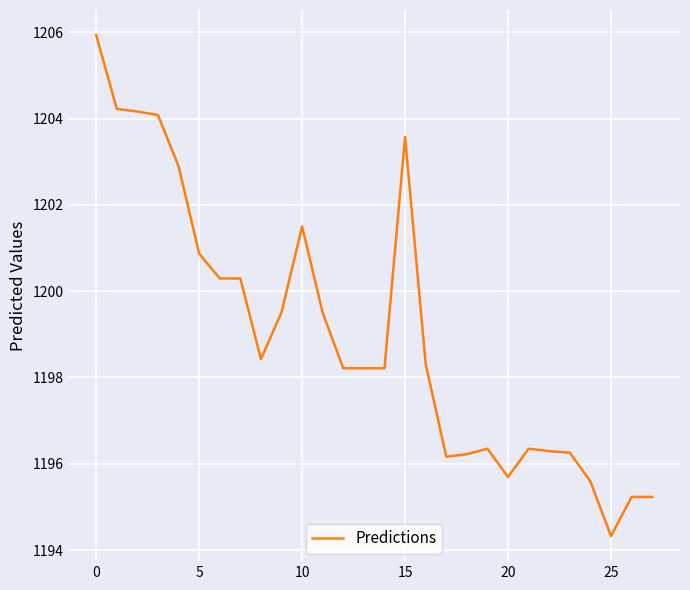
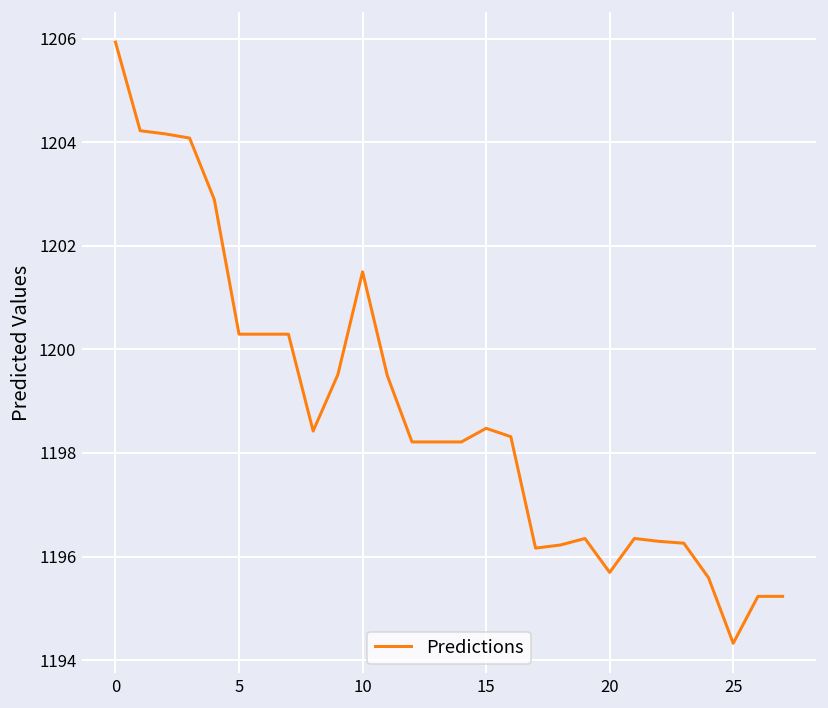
5: 1200.9 -> 1200.3
15: 1203.6 -> 1198.5
